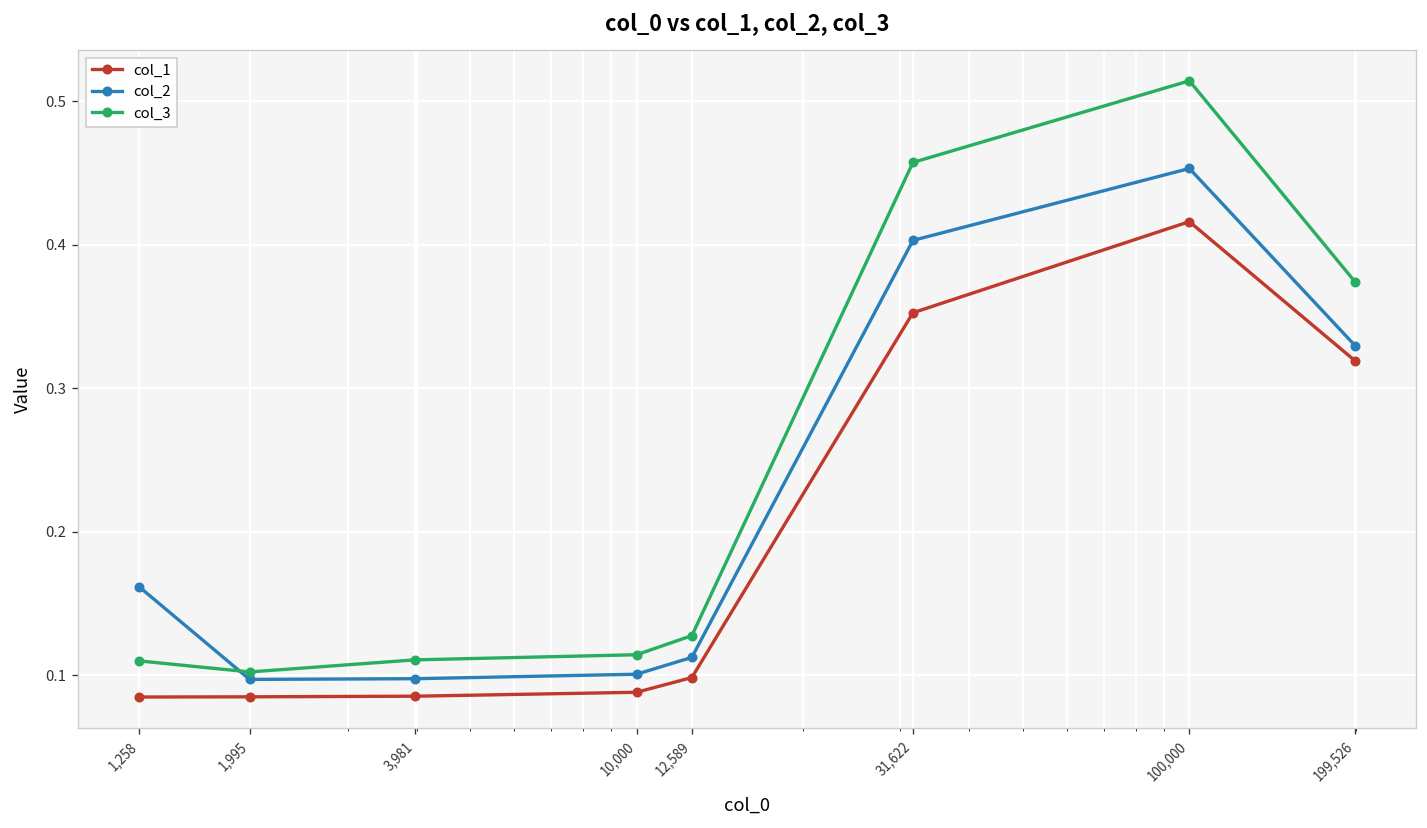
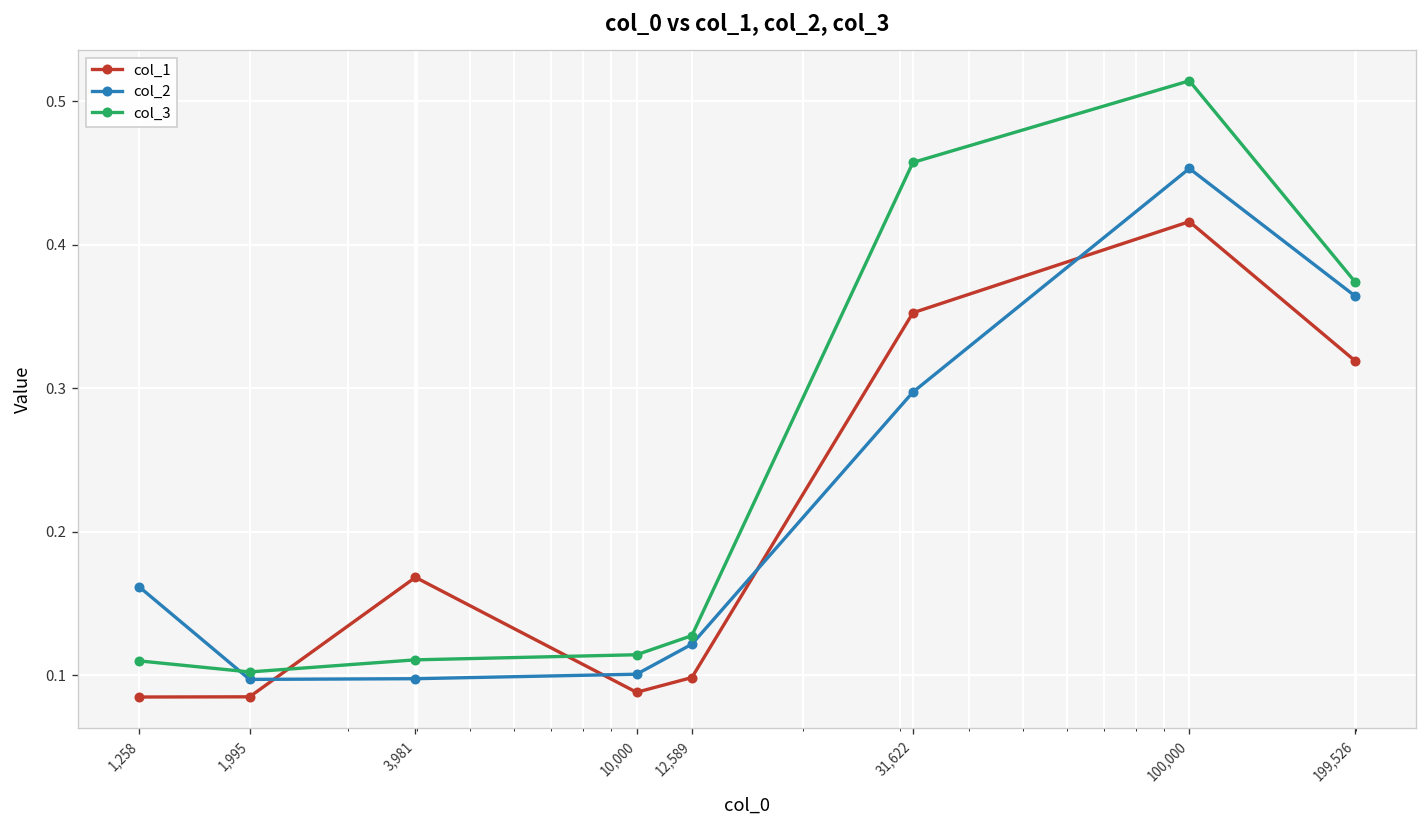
col_1, 3,981: 0.085 -> 0.168
col_2, 12,589: 0.112 -> 0.122
col_2, 31,622: 0.403 -> 0.297
col_2, 199,526: 0.330 -> 0.364
